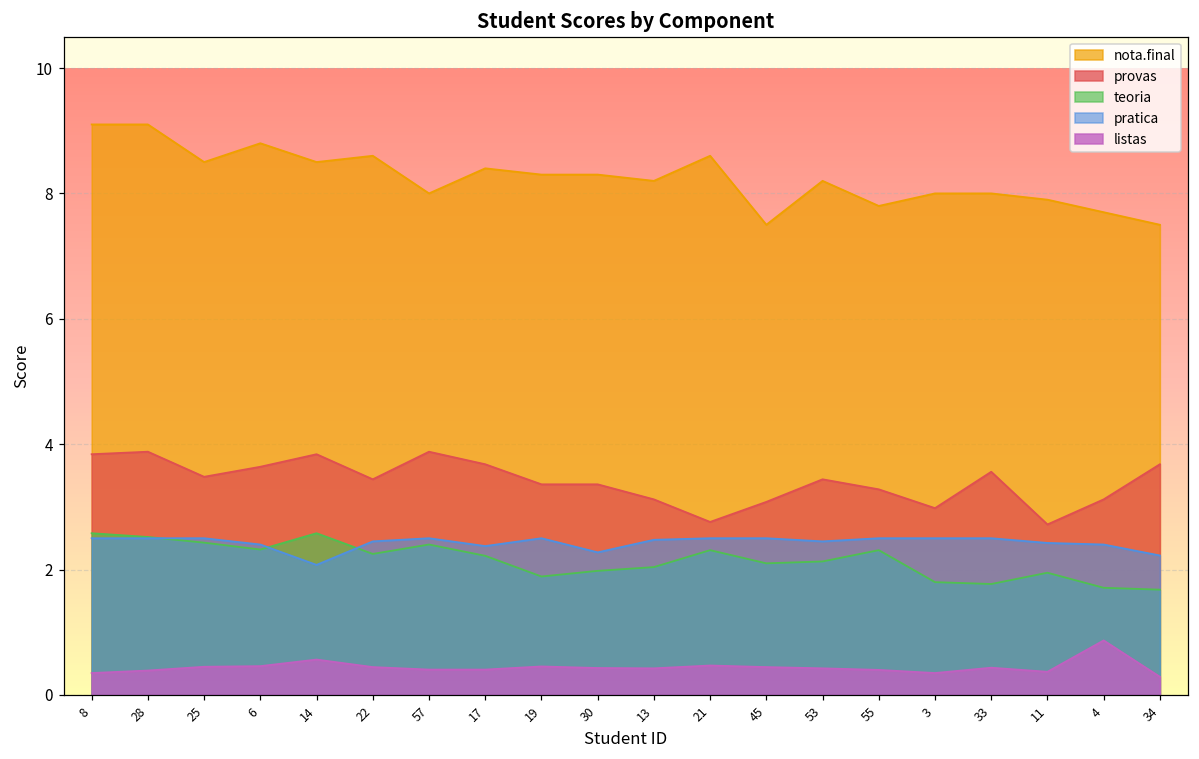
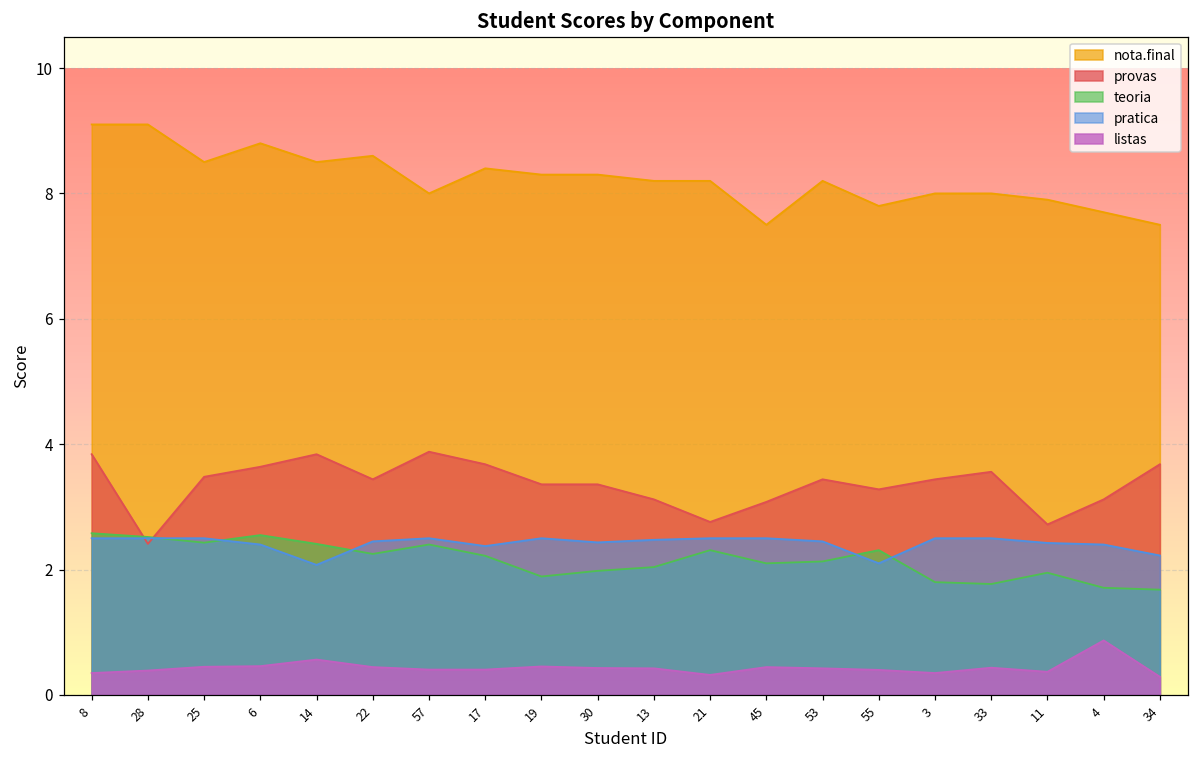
provas, 28: 3.9 -> 2.4
teoria, 6: 2.3 -> 2.6
teoria, 14: 2.6 -> 2.4
pratica, 30: 2.3 -> 2.4
nota.final, 21: 8.6 -> 8.2
listas, 21: 0.5 -> 0.3
pratica, 55: 2.5 -> 2.1
provas, 3: 3.0 -> 3.4
